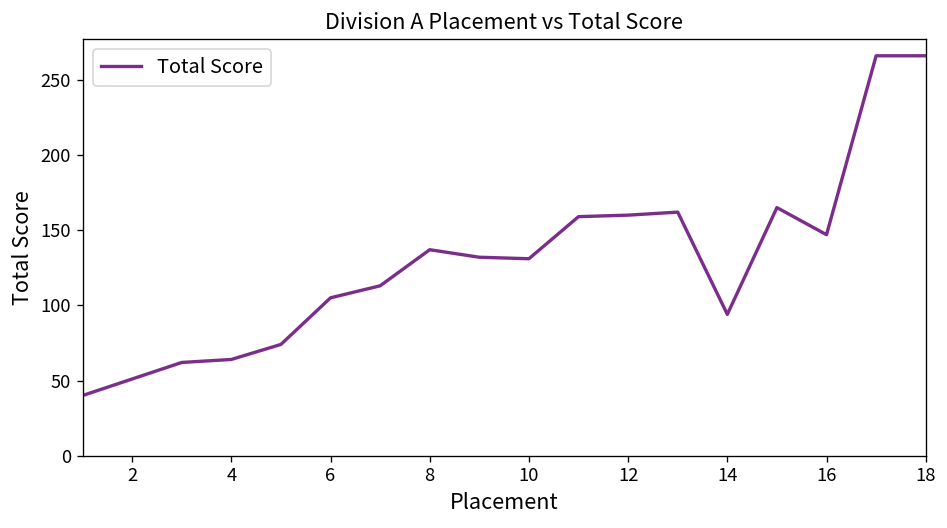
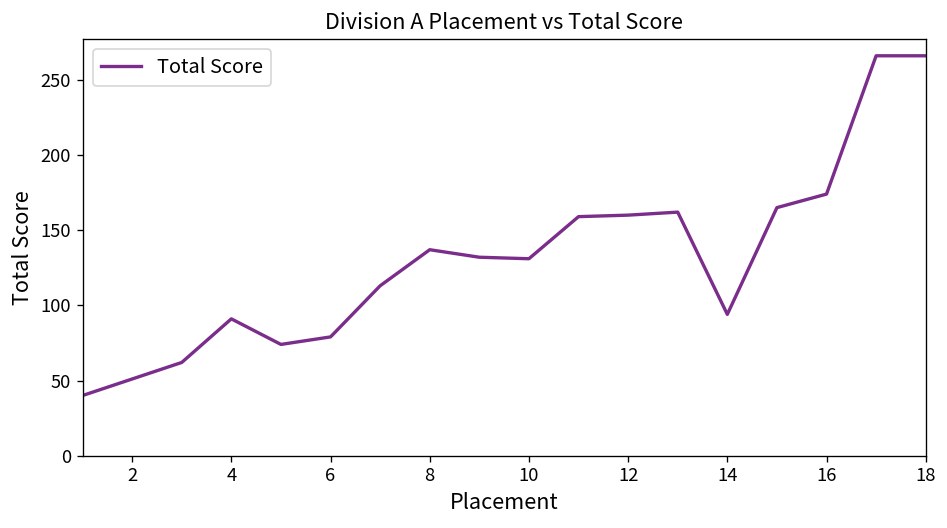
4: 64 -> 91
6: 105 -> 79
16: 147 -> 174
